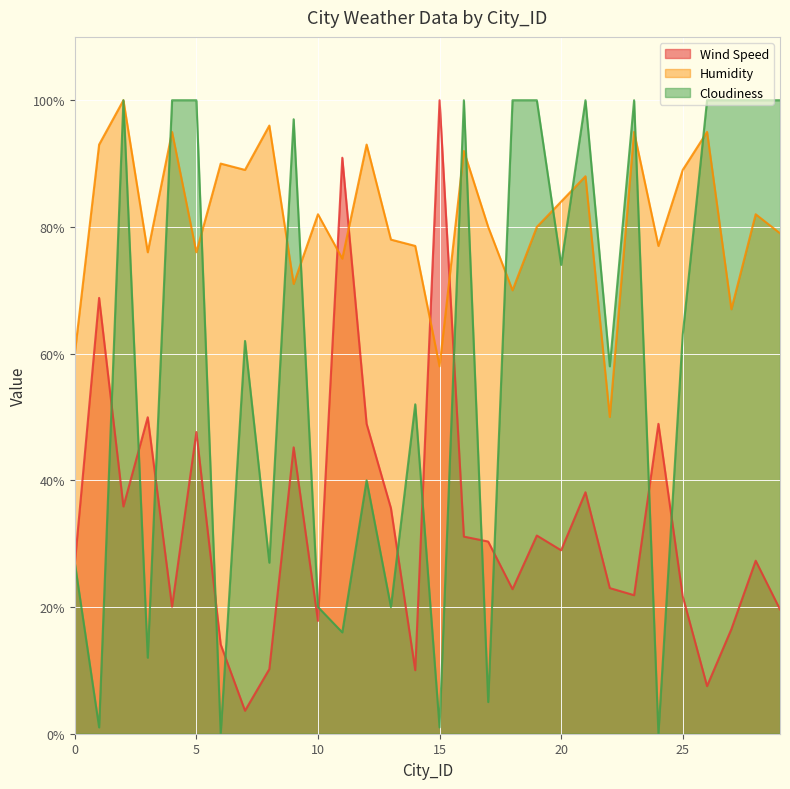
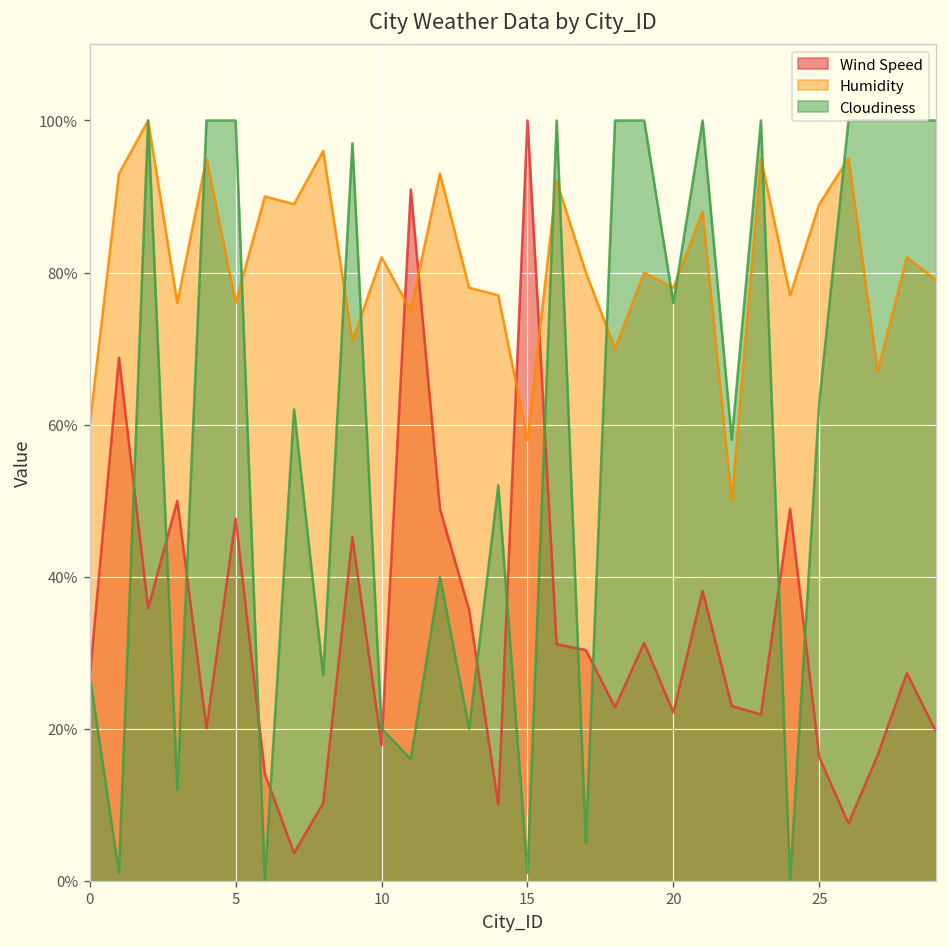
Wind Speed, 20: 29% -> 22%
Humidity, 20: 84% -> 78%
Cloudiness, 20: 74% -> 76%
Wind Speed, 25: 22% -> 16%
